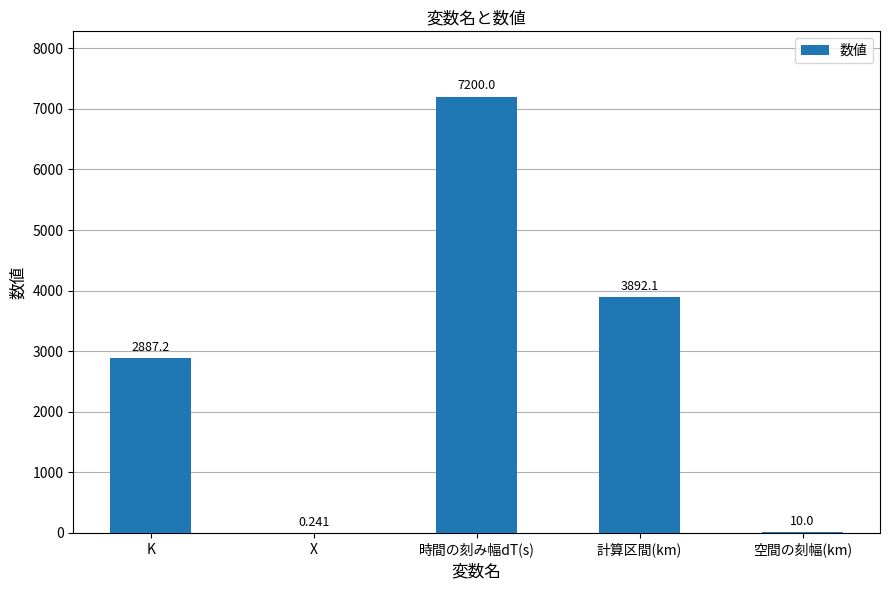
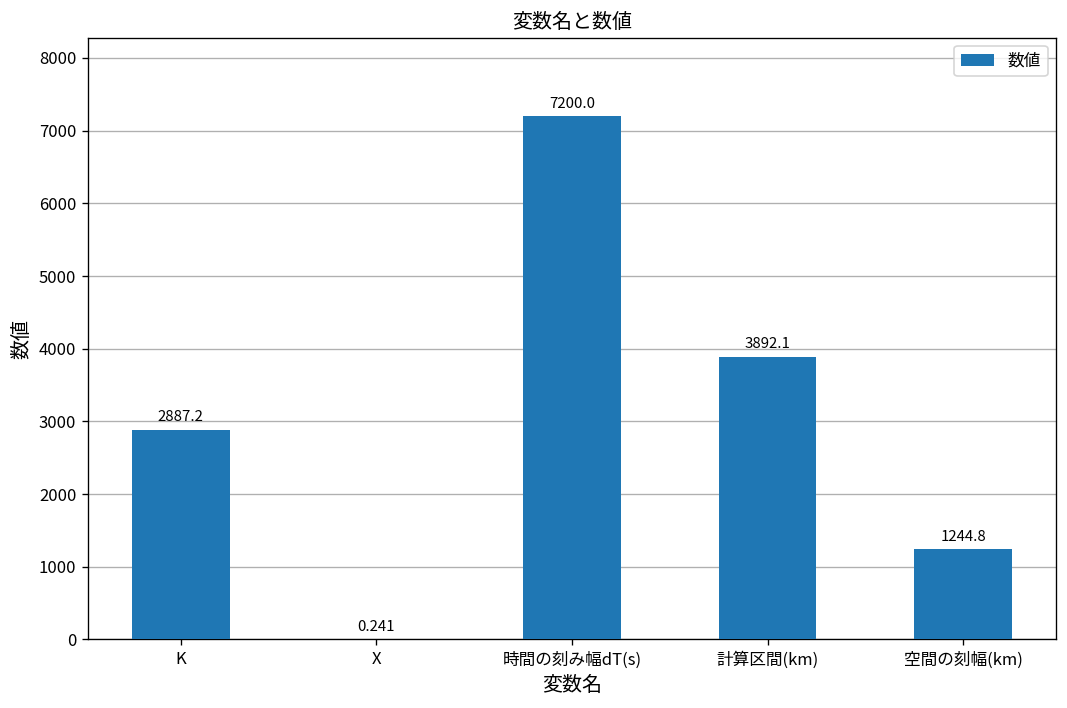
空間の刻幅(km): 10.0 -> 1244.8
